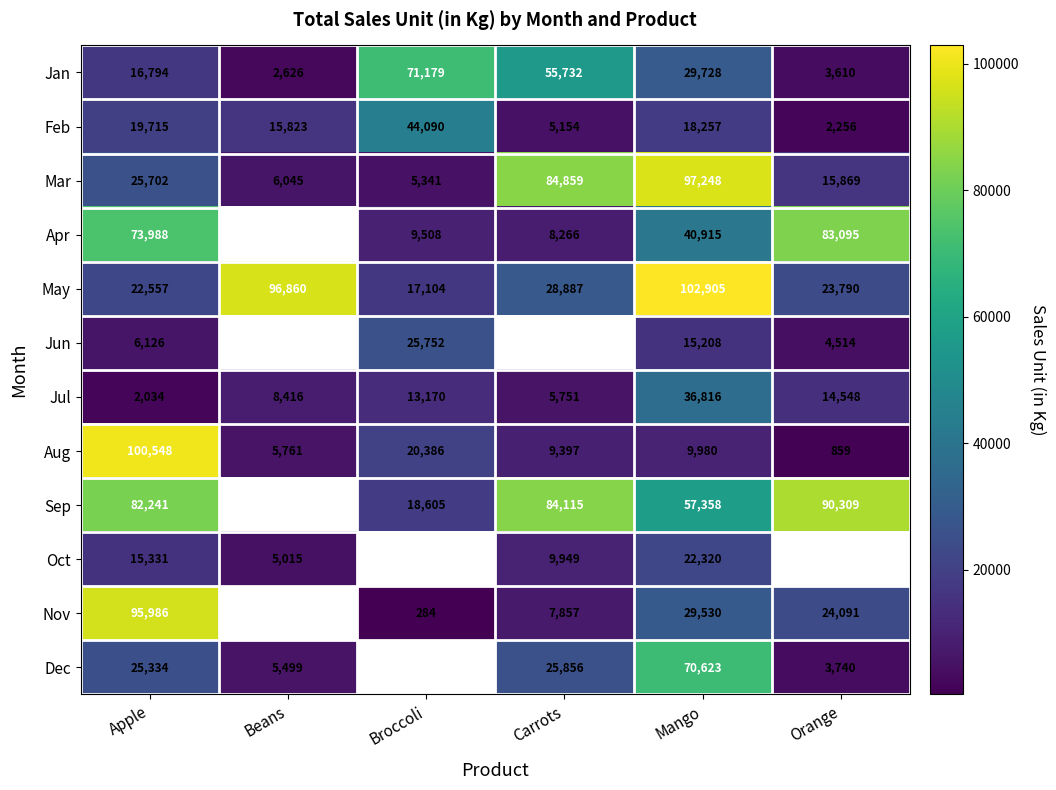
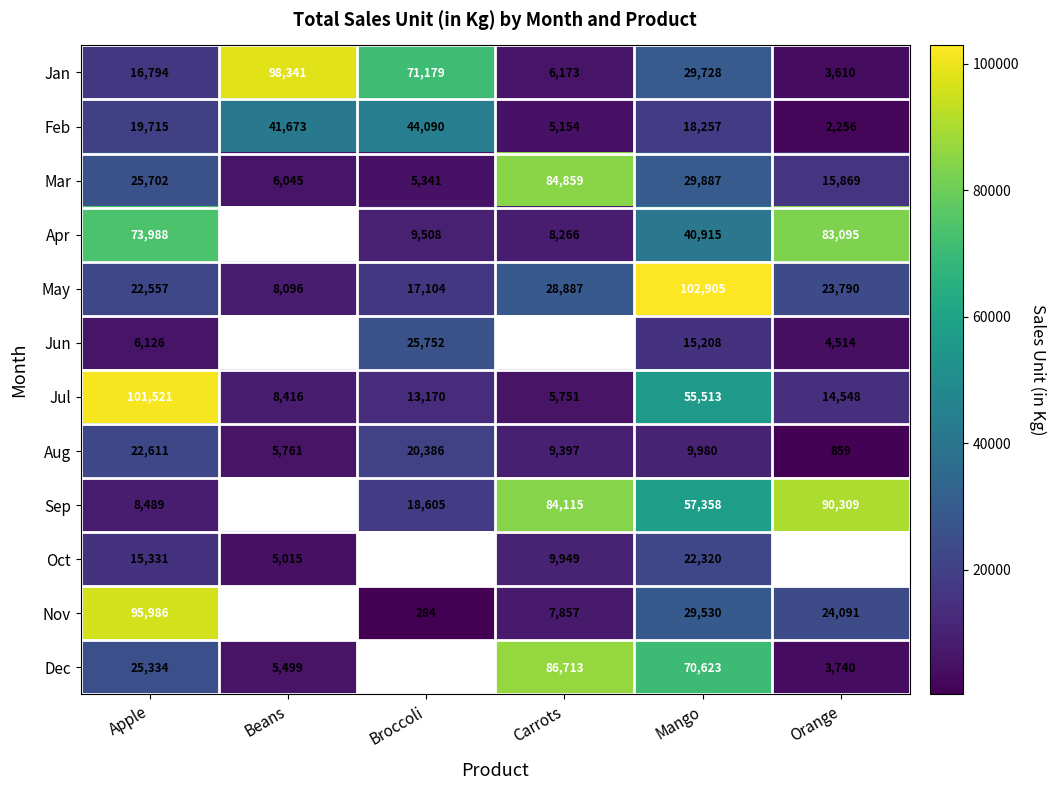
Jan, Beans: 2,626 -> 98,341
Jan, Carrots: 55,732 -> 6,173
Feb, Beans: 15,823 -> 41,673
Mar, Mango: 97,248 -> 29,887
May, Beans: 96,860 -> 8,096
Jul, Apple: 2,034 -> 101,521
Jul, Mango: 36,816 -> 55,513
Aug, Apple: 100,548 -> 22,611
Sep, Apple: 82,241 -> 8,489
Dec, Carrots: 25,856 -> 86,713
